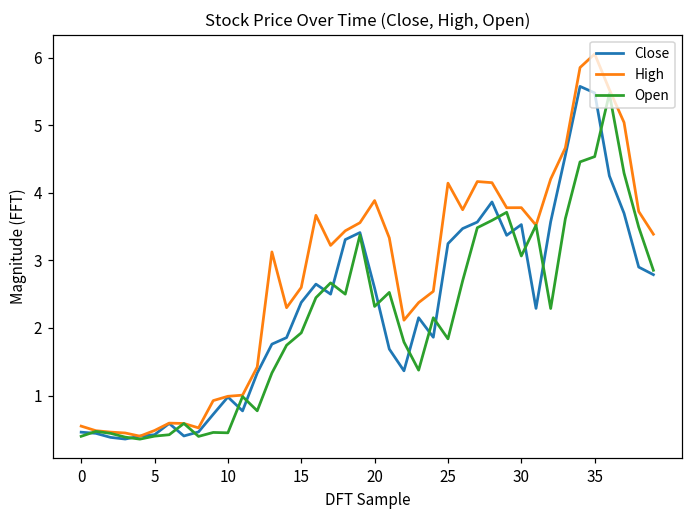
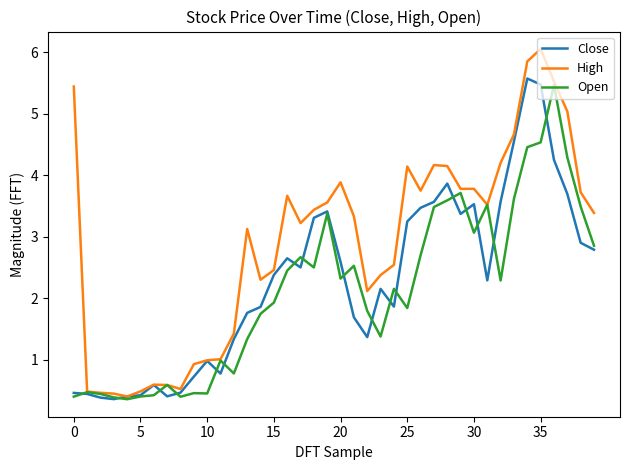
High, 0: 0.5 -> 5.4
High, 15: 2.6 -> 2.5
